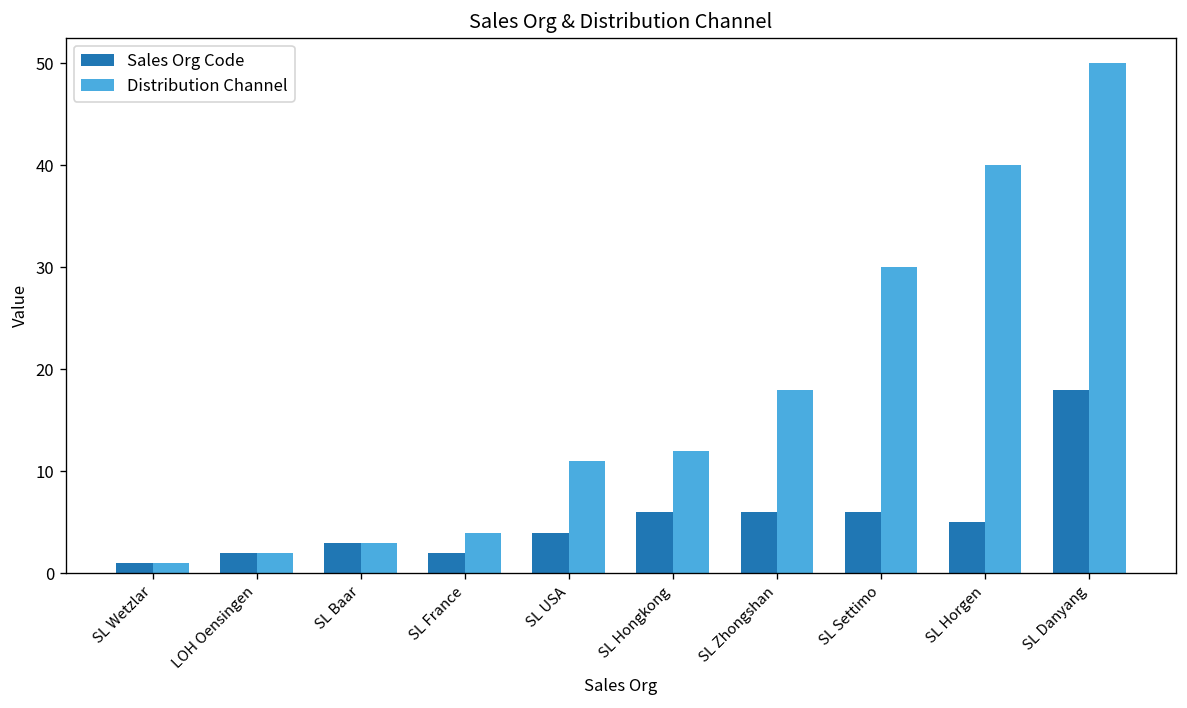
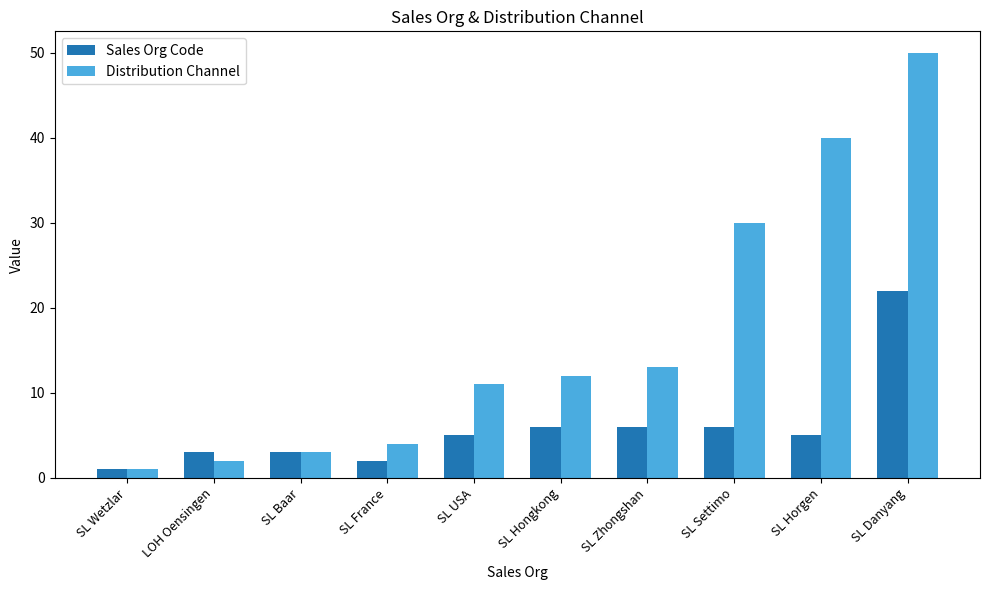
Sales Org Code, LOH Oensingen: 2 -> 3
Sales Org Code, SL USA: 4 -> 5
Distribution Channel, SL Zhongshan: 18 -> 13
Sales Org Code, SL Danyang: 18 -> 22
